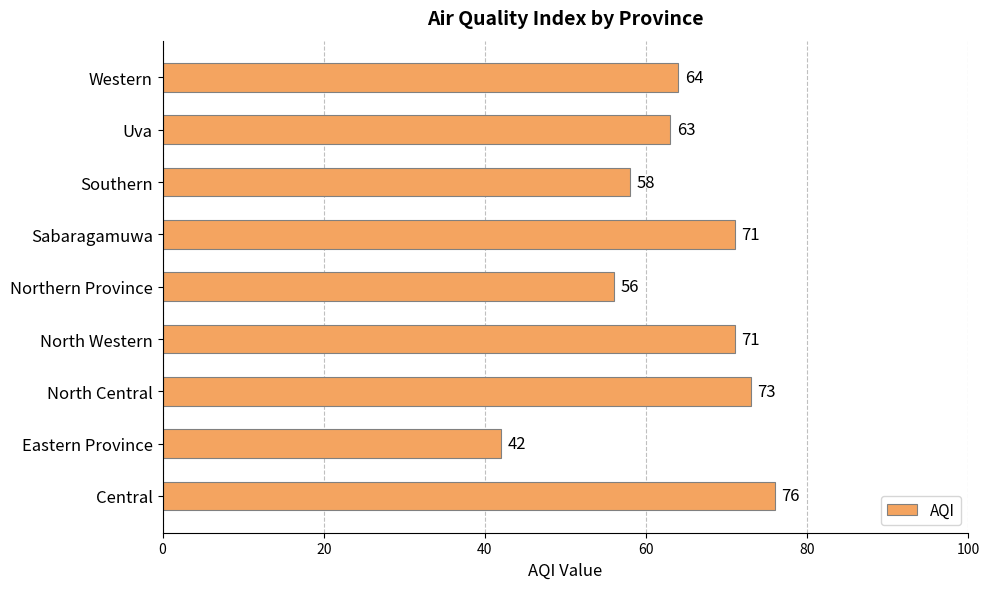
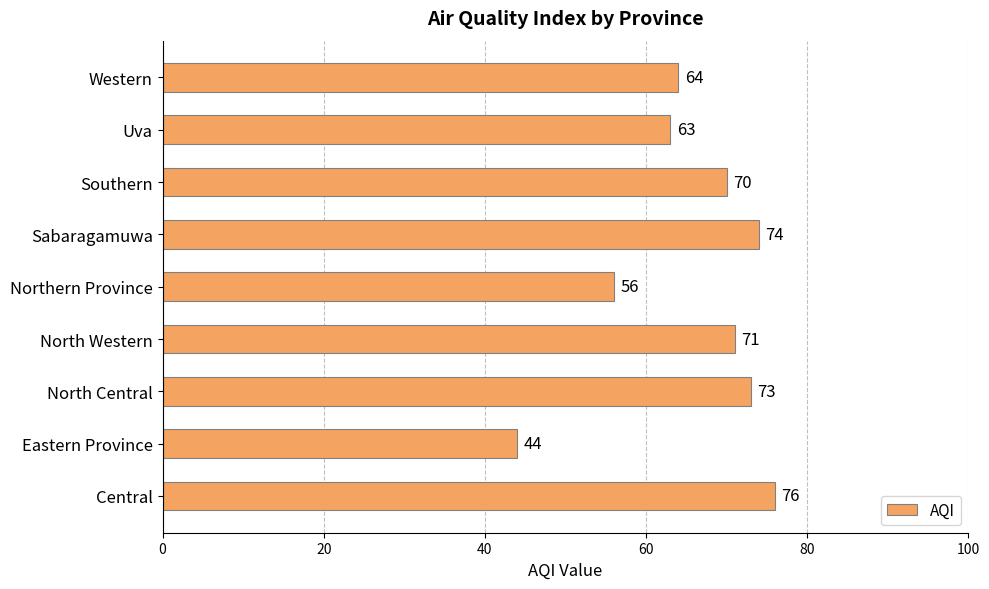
Southern: 58 -> 70
Sabaragamuwa: 71 -> 74
Eastern Province: 42 -> 44
